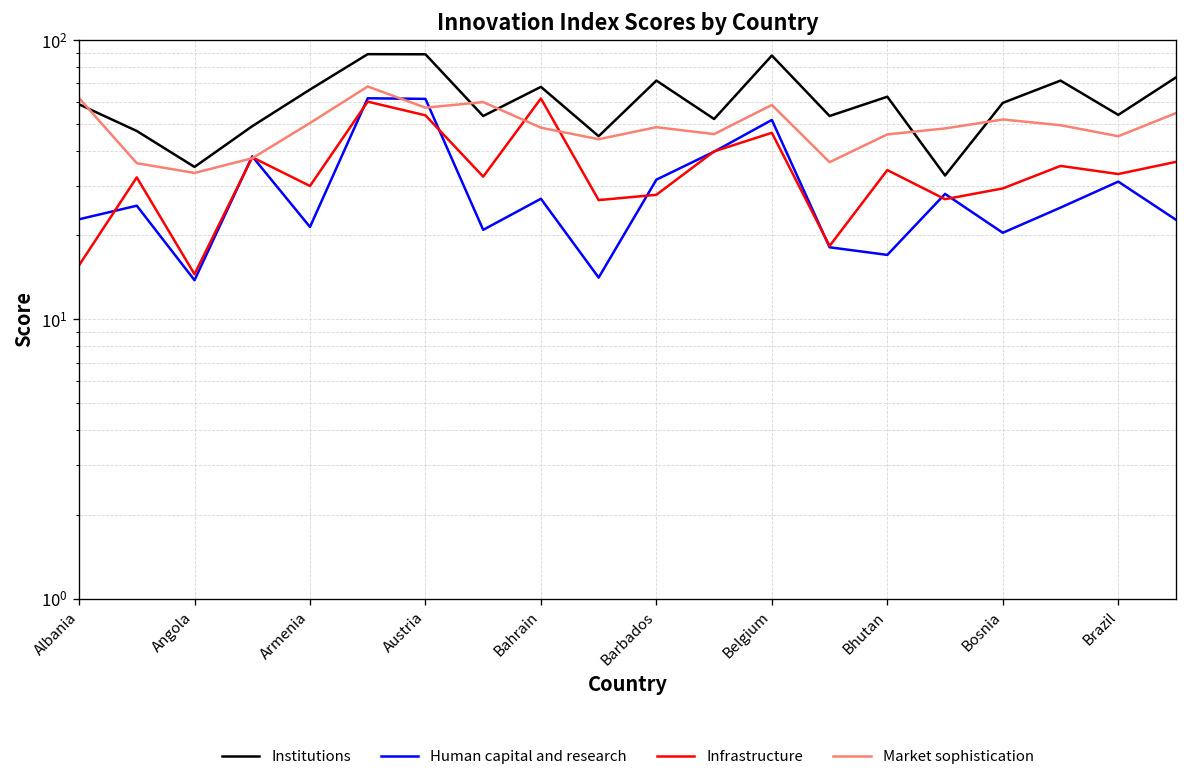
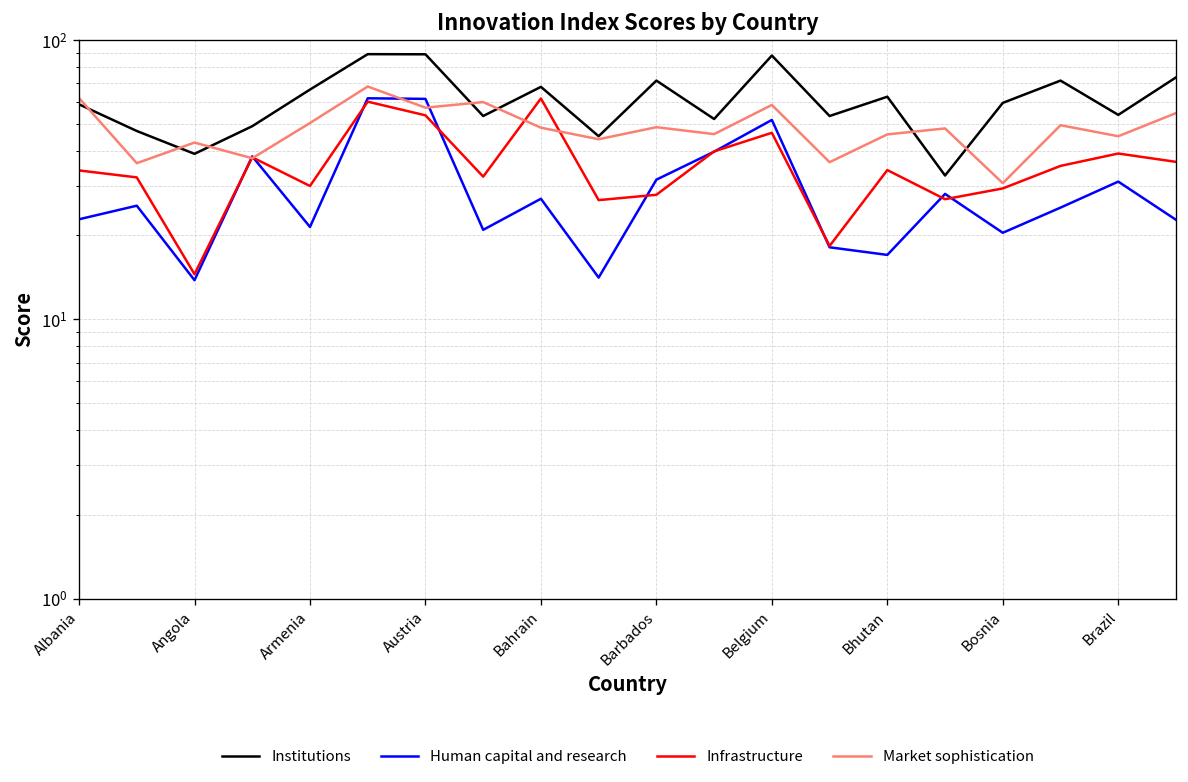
Infrastructure, Albania: 16 -> 34
Institutions, Angola: 35 -> 39
Market sophistication, Angola: 33 -> 43
Market sophistication, Bosnia: 52 -> 31
Infrastructure, Brazil: 33 -> 39
